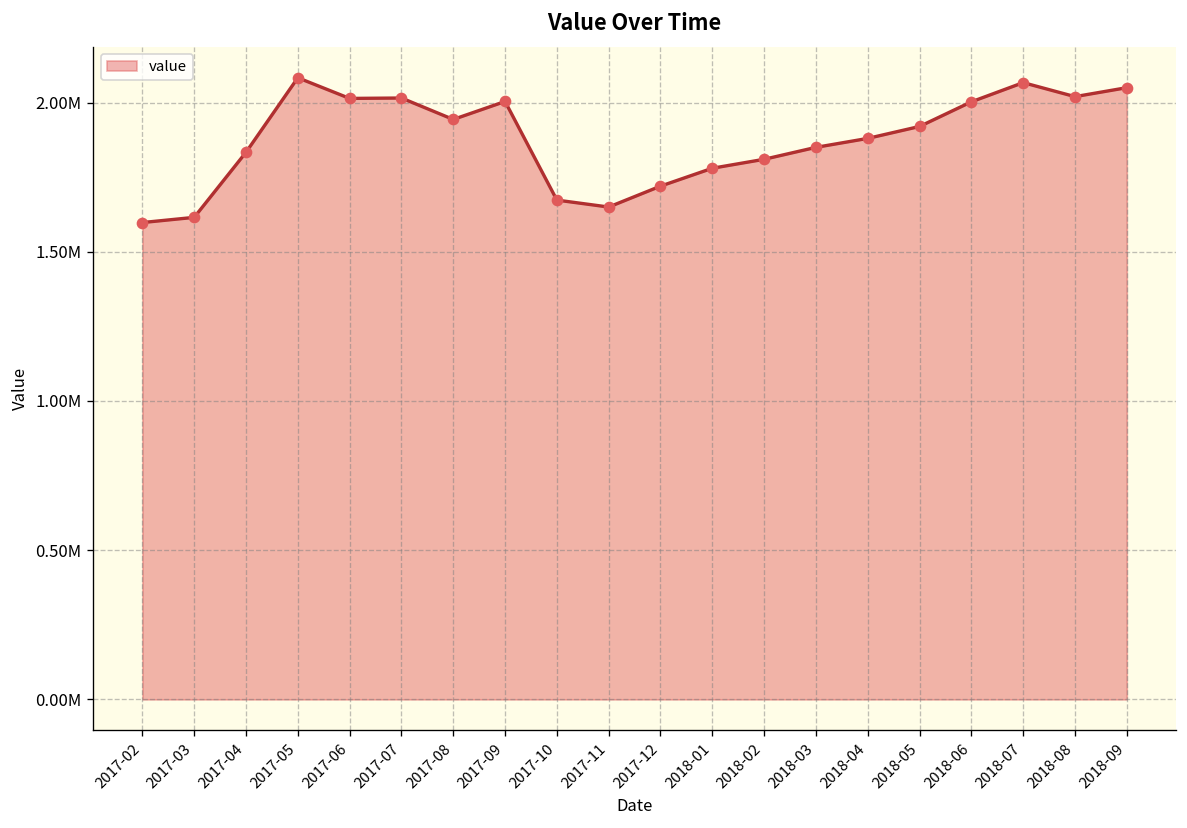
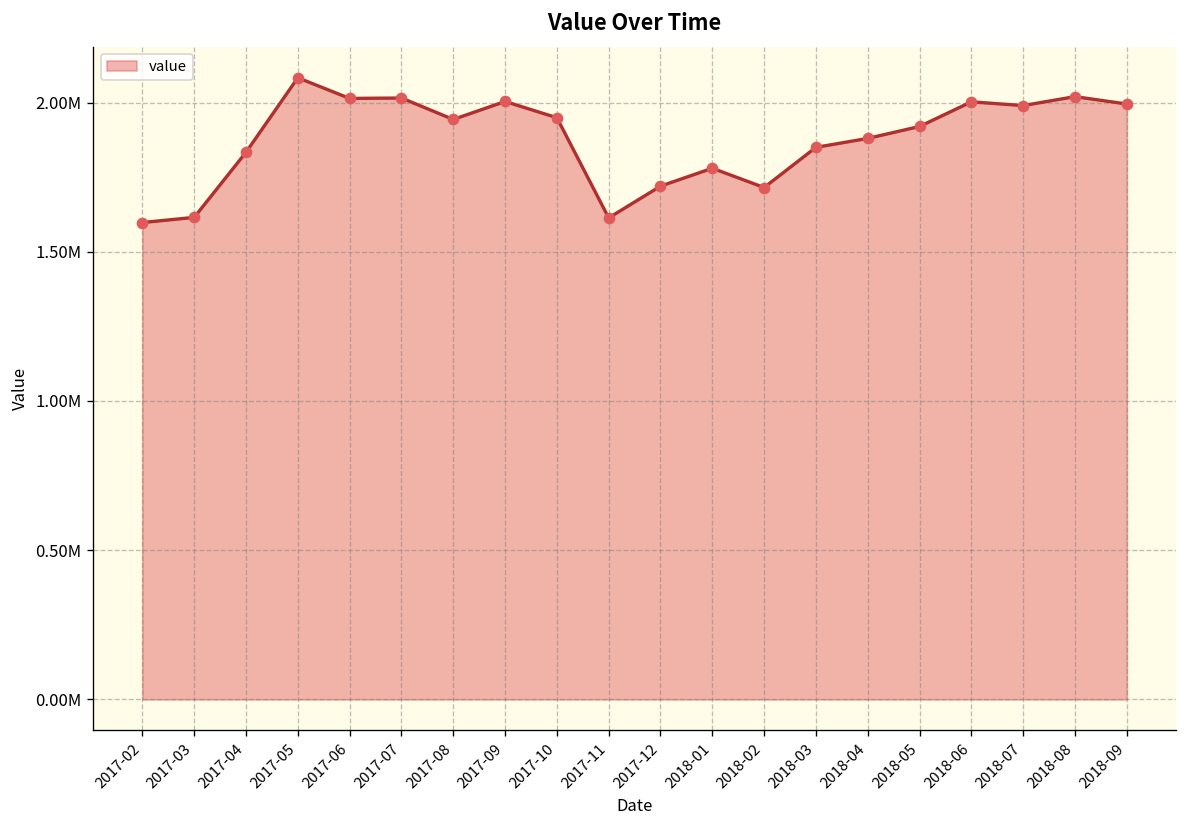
2017-10: 1670000 -> 1950000
2017-11: 1650000 -> 1610000
2018-02: 1810000 -> 1720000
2018-07: 2070000 -> 1990000
2018-09: 2050000 -> 2000000
